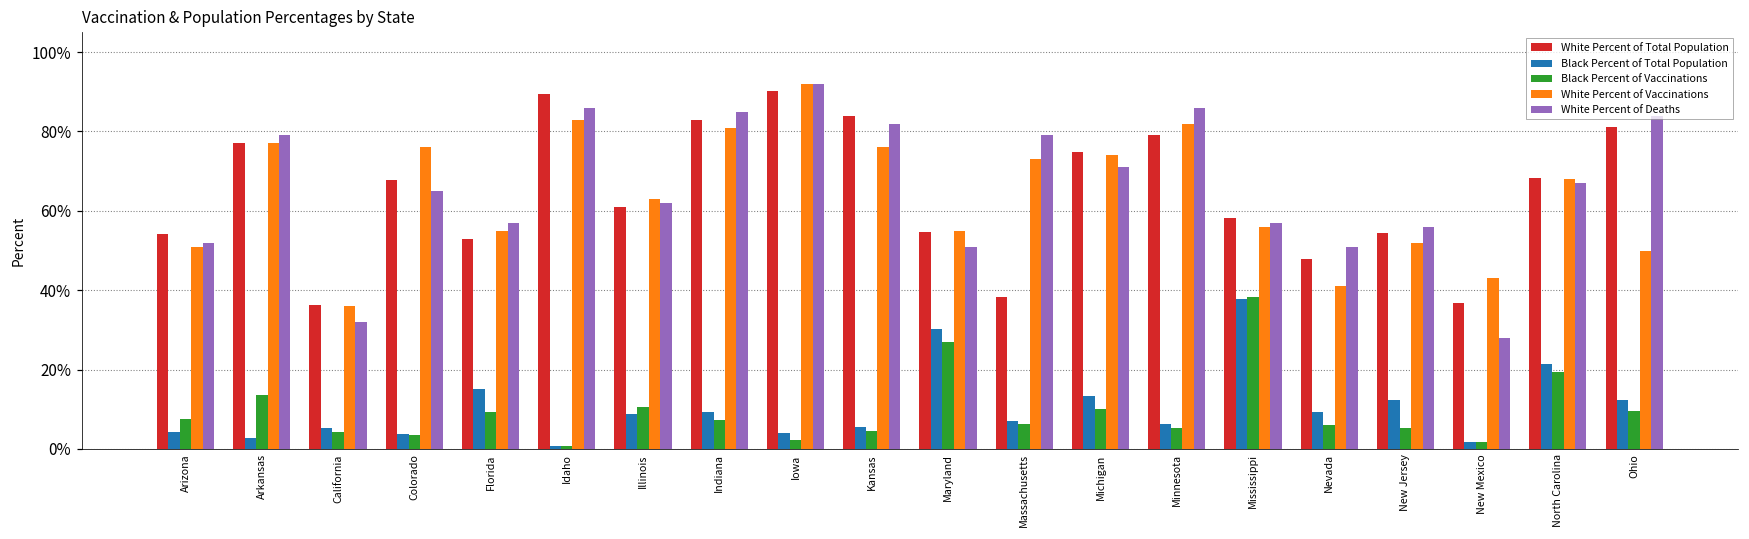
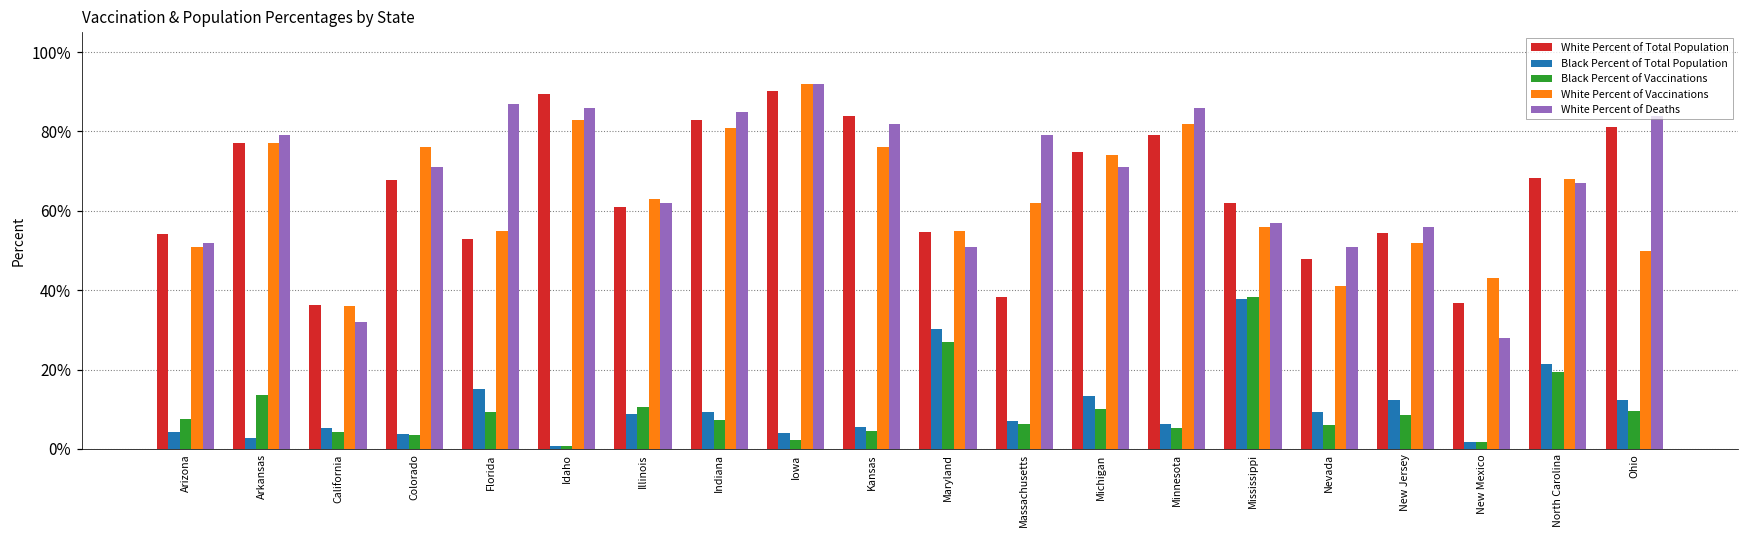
White Percent of Deaths, Colorado: 65% -> 71%
White Percent of Deaths, Florida: 57% -> 87%
White Percent of Vaccinations, Massachusetts: 73% -> 62%
White Percent of Total Population, Mississippi: 58% -> 62%
Black Percent of Vaccinations, New Jersey: 5% -> 9%
